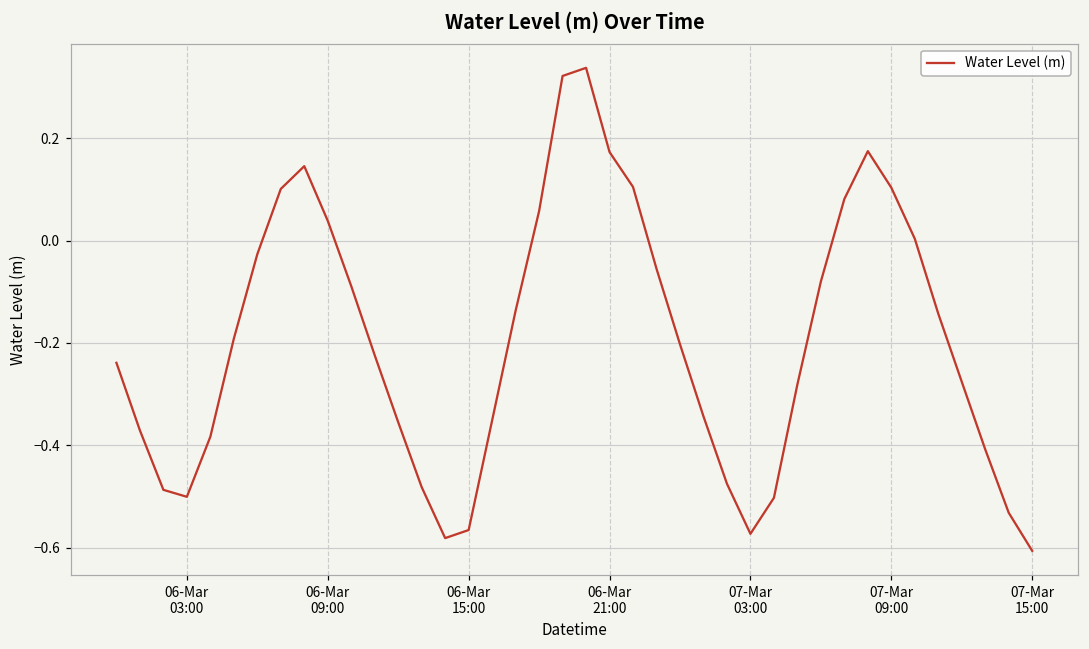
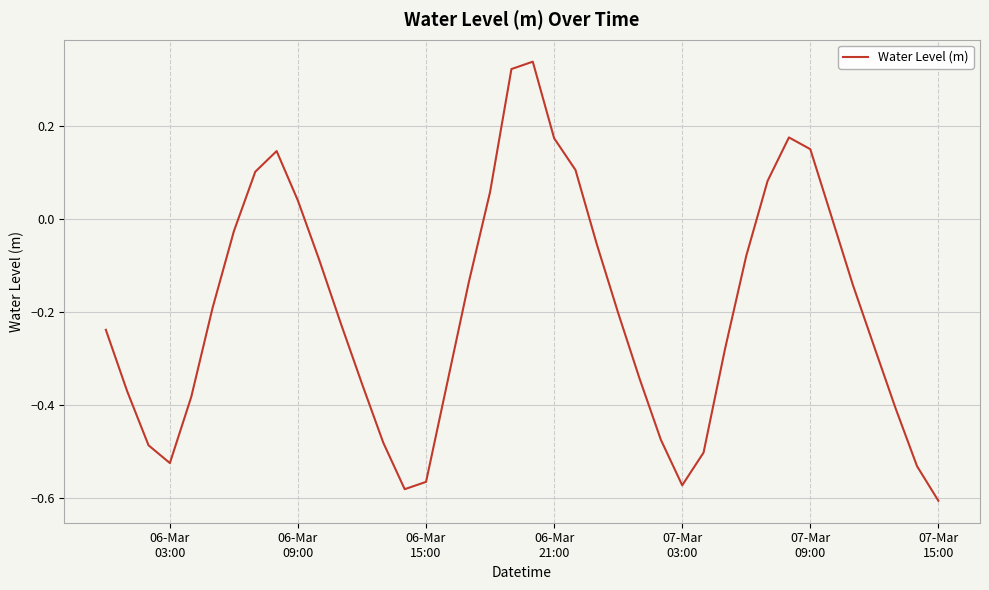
06-Mar 03:00: -0.50 -> -0.53
07-Mar 09:00: 0.10 -> 0.15
